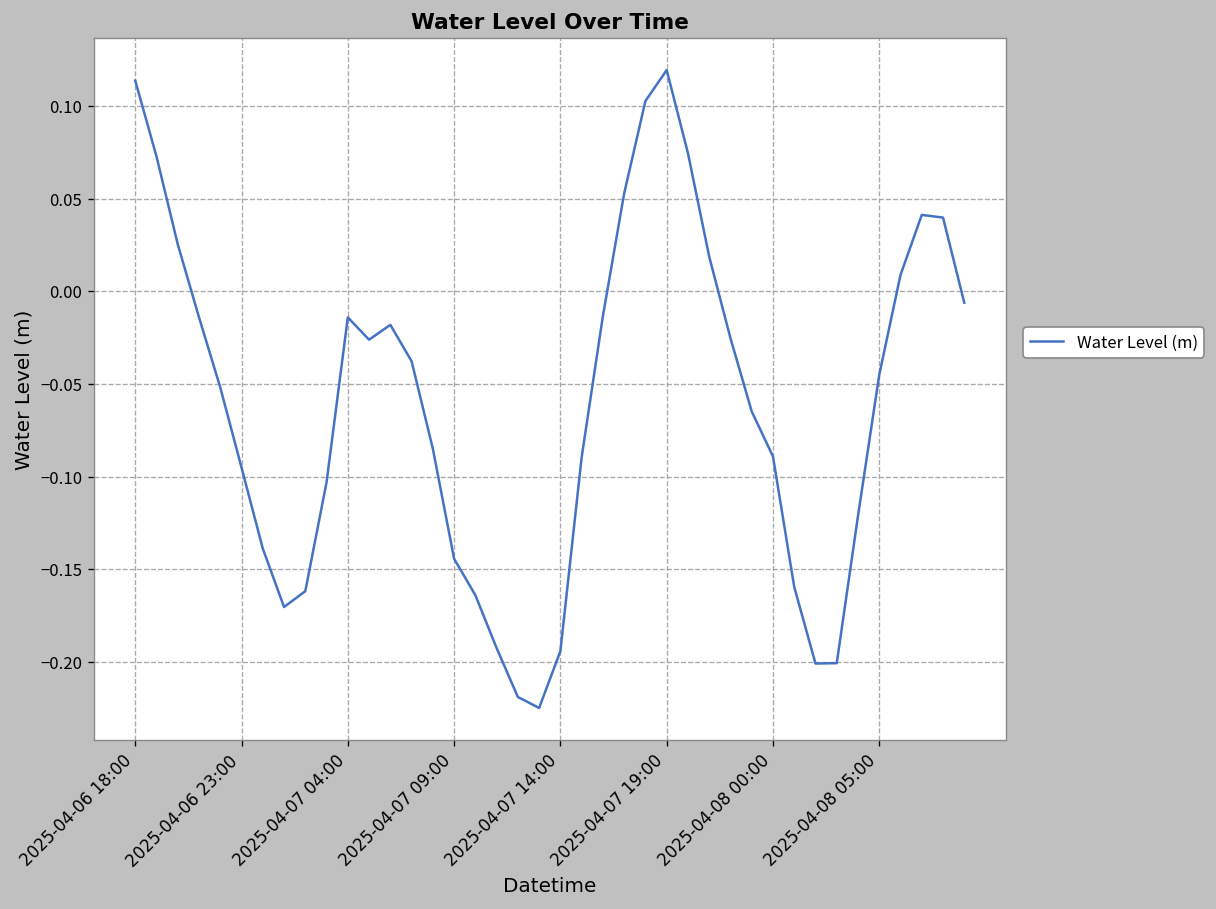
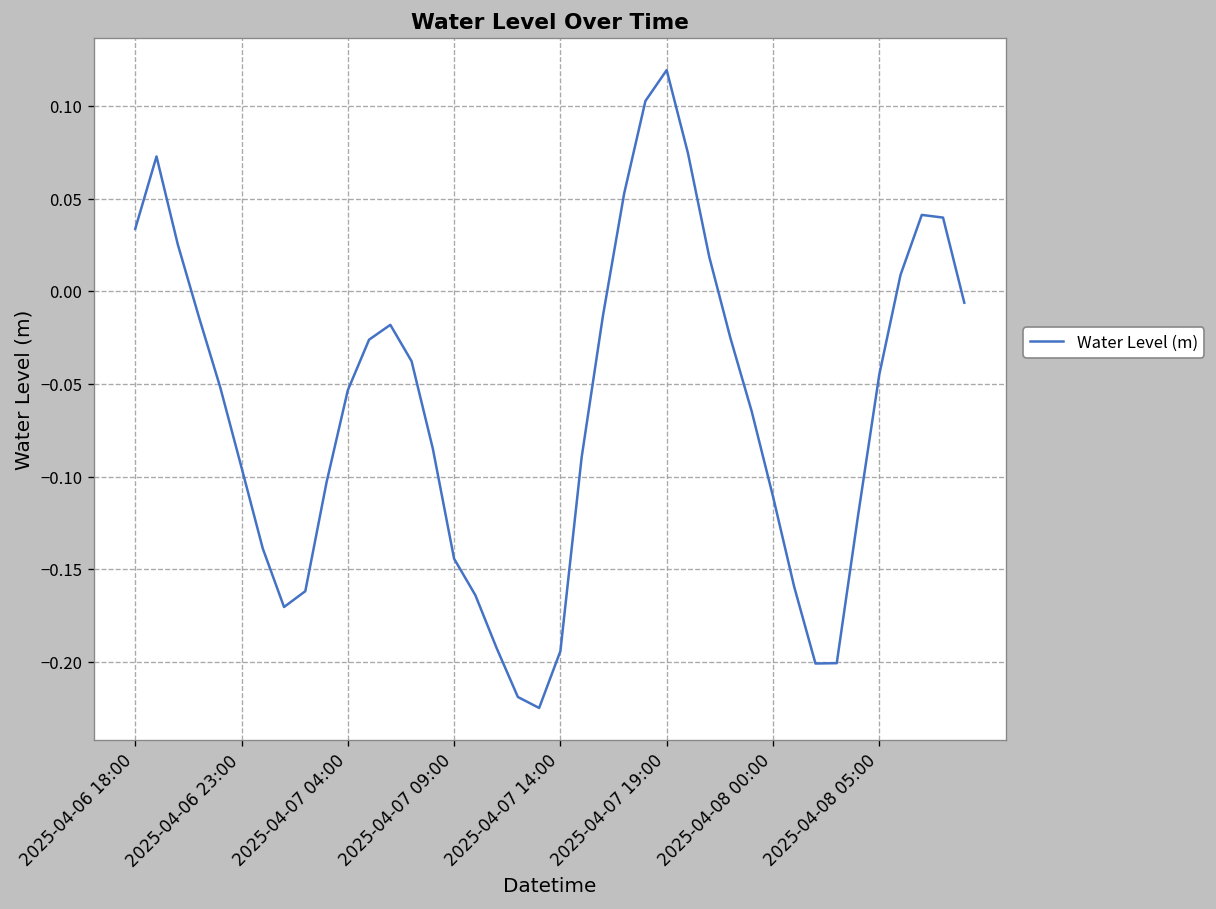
2025-04-06 18:00: 0.114 -> 0.034
2025-04-07 04:00: -0.014 -> -0.053
2025-04-08 00:00: -0.089 -> -0.111
